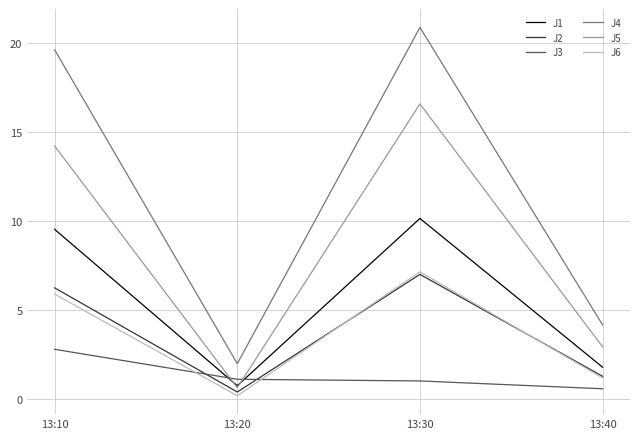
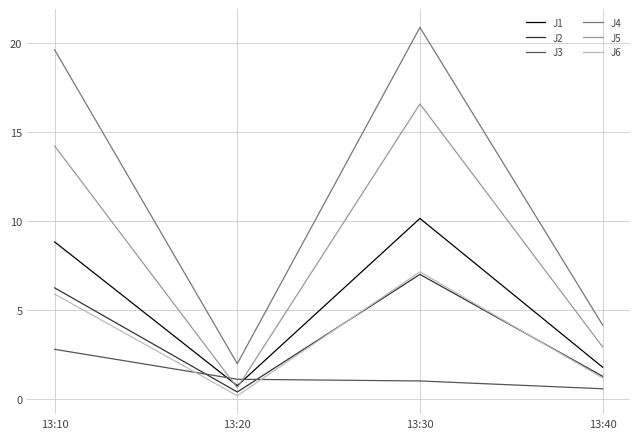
J1, 13:10: 9.5 -> 8.8
